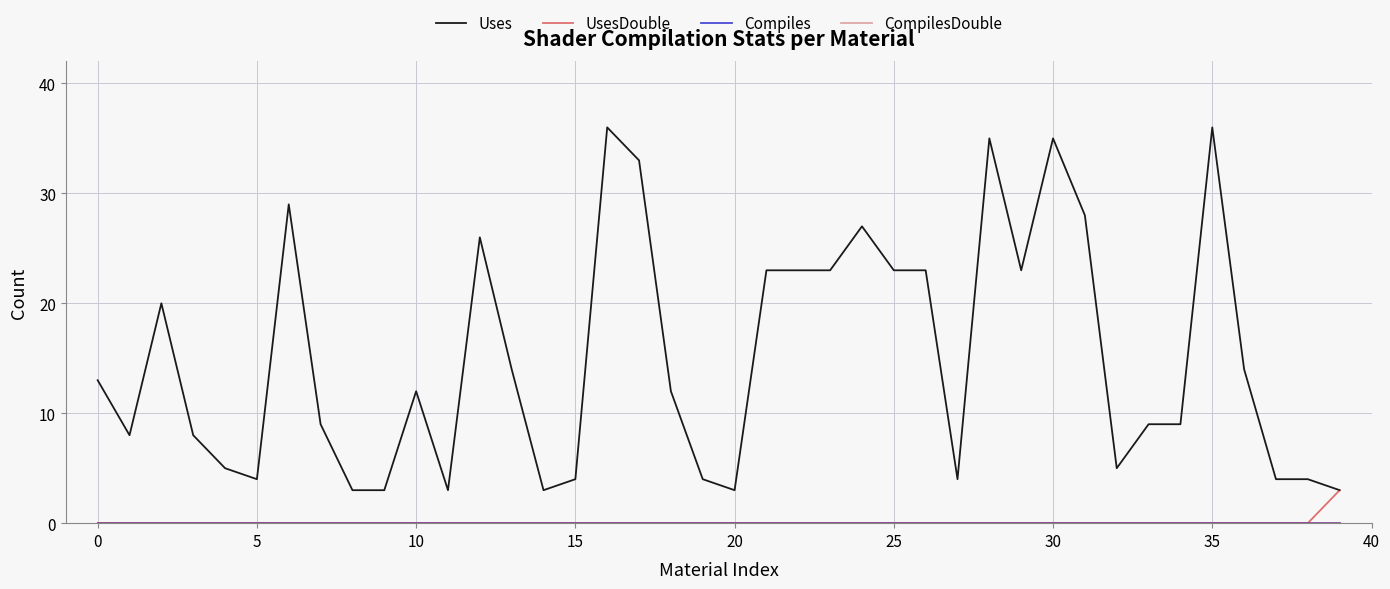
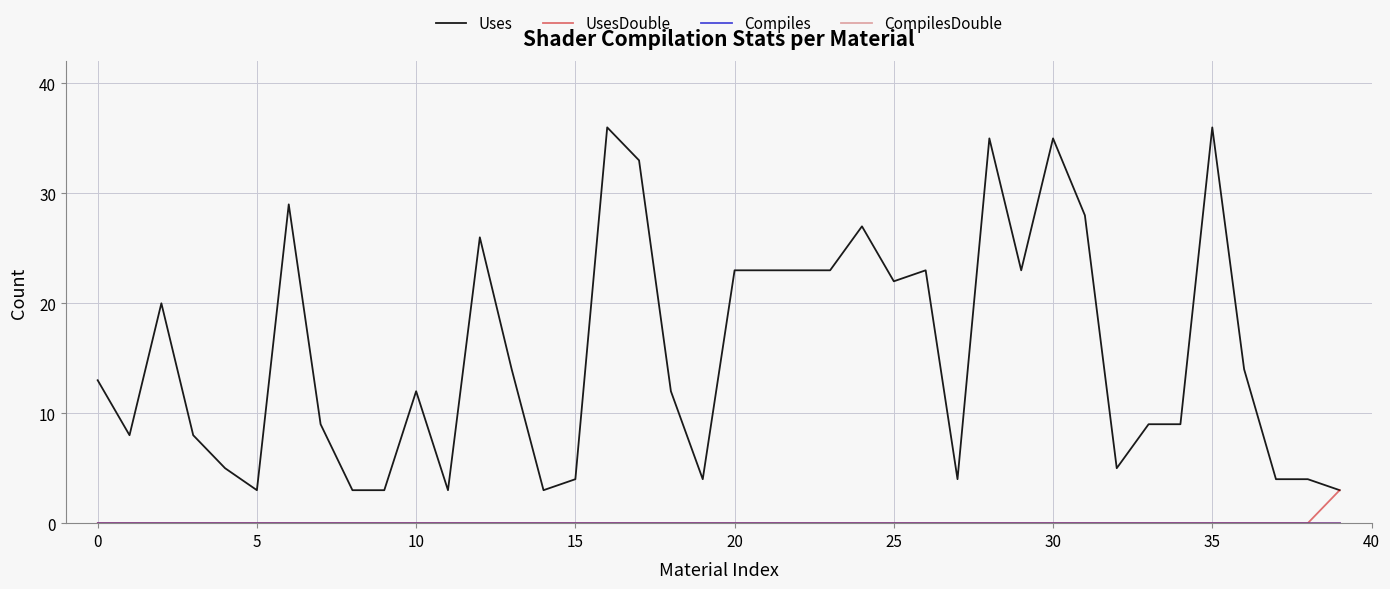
Uses, 5: 4 -> 3
Uses, 20: 3 -> 23
Uses, 25: 23 -> 22
